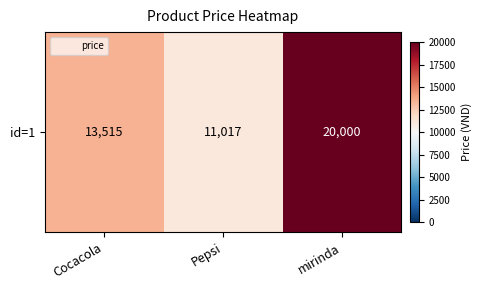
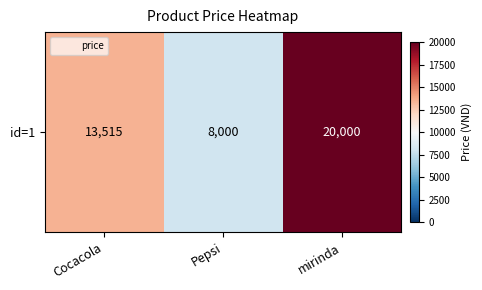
id=1, Pepsi: 11,017 -> 8,000
